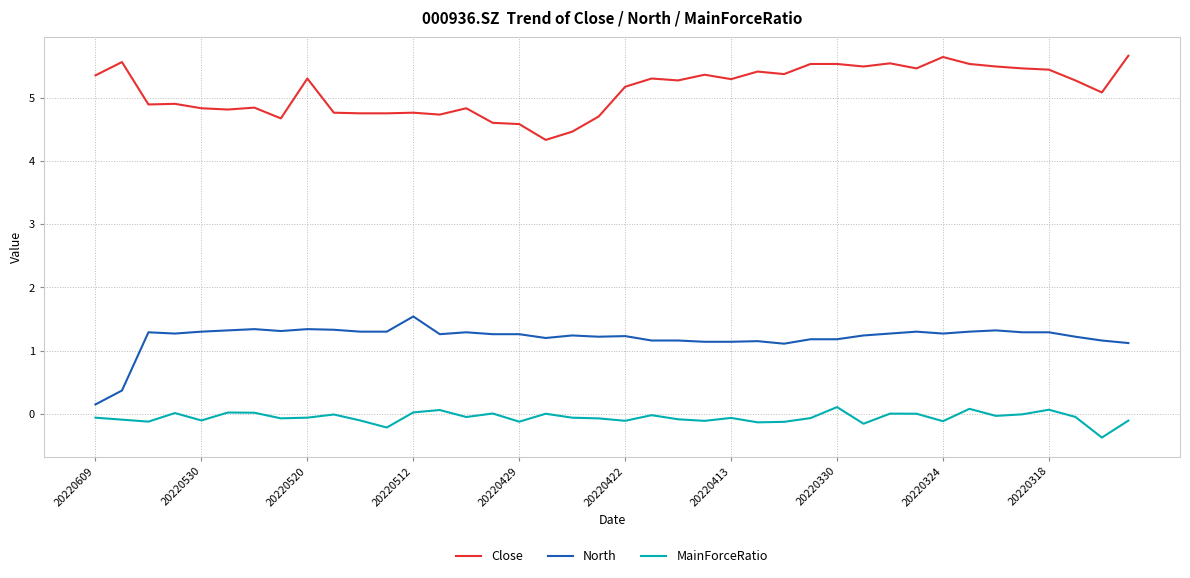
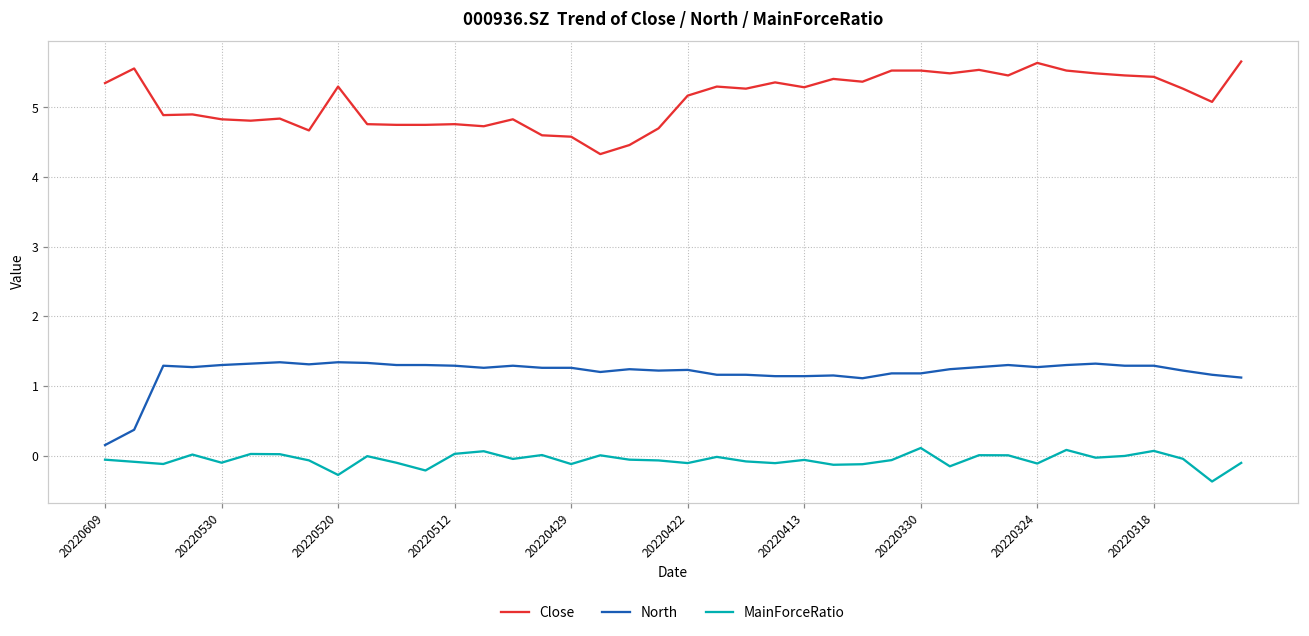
MainForceRatio, 20220520: -0.1 -> -0.3
North, 20220512: 1.5 -> 1.3
